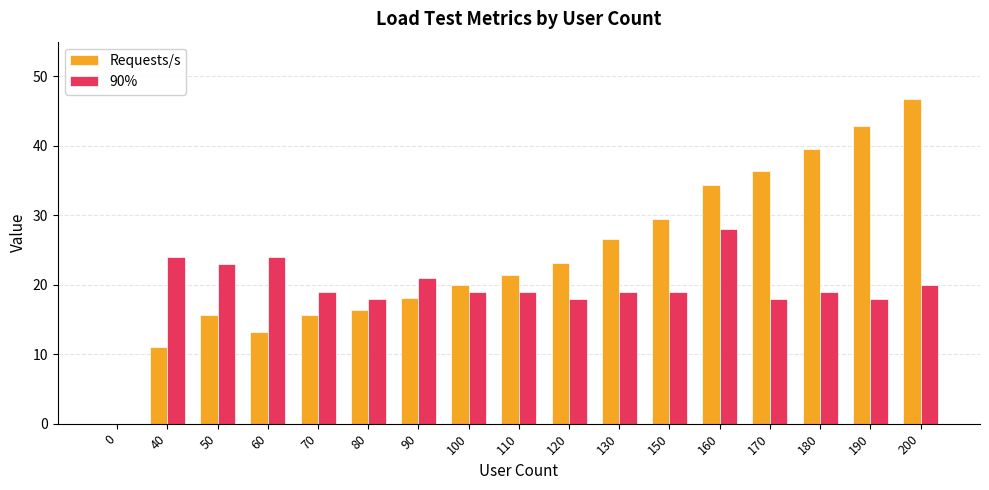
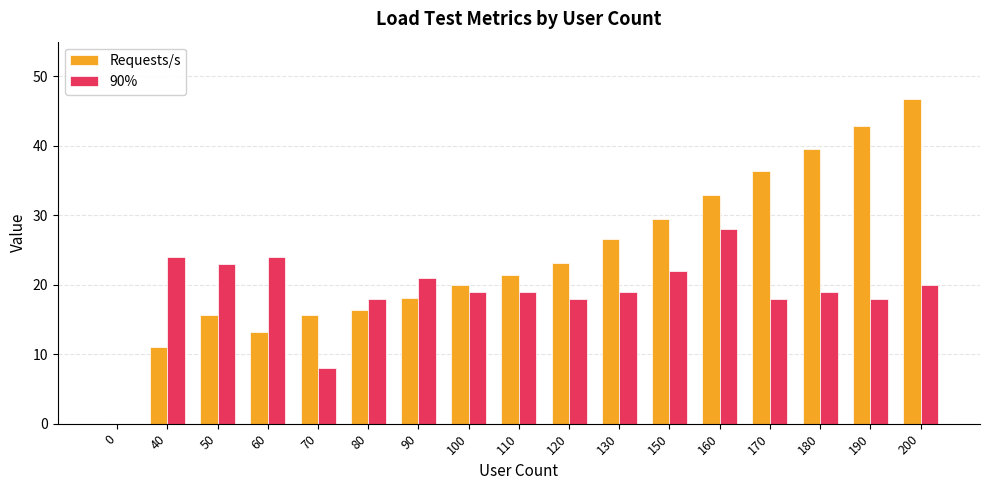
90%, 70: 19 -> 8
90%, 150: 19 -> 22
Requests/s, 160: 34 -> 33
